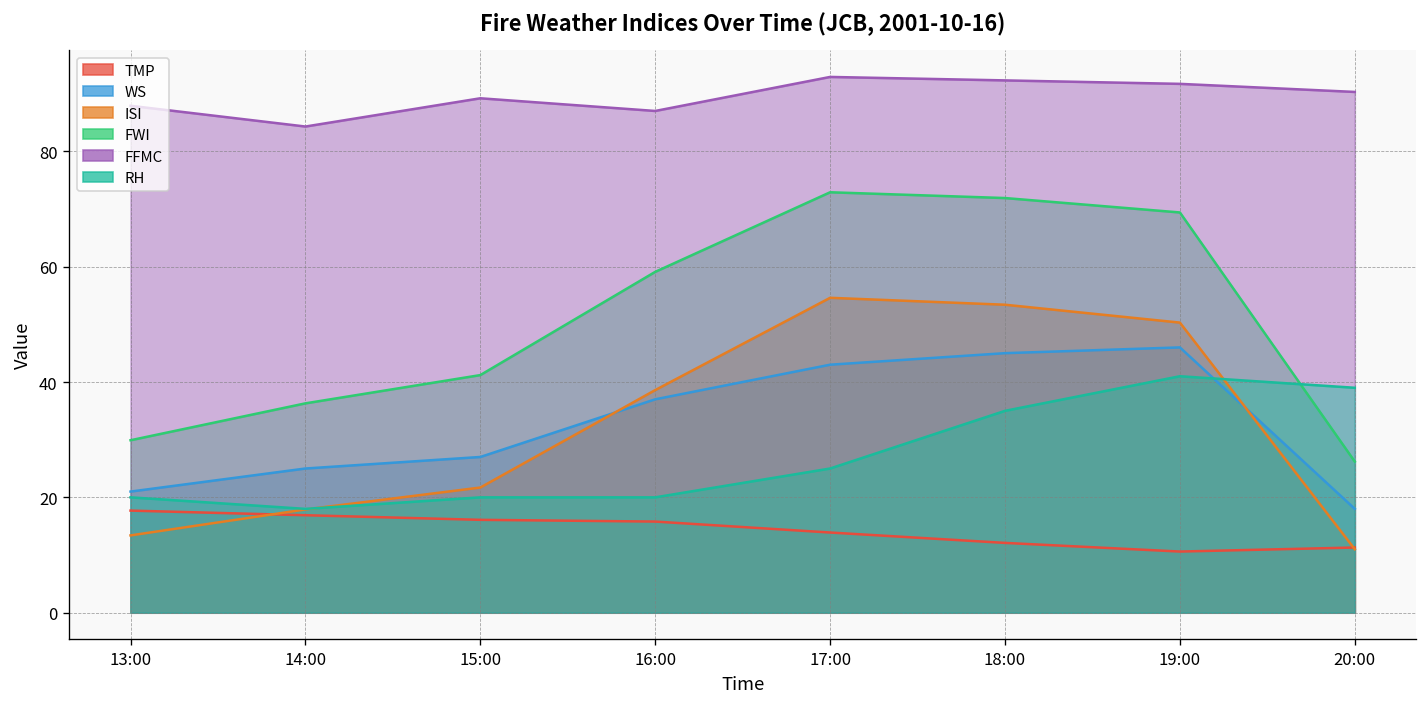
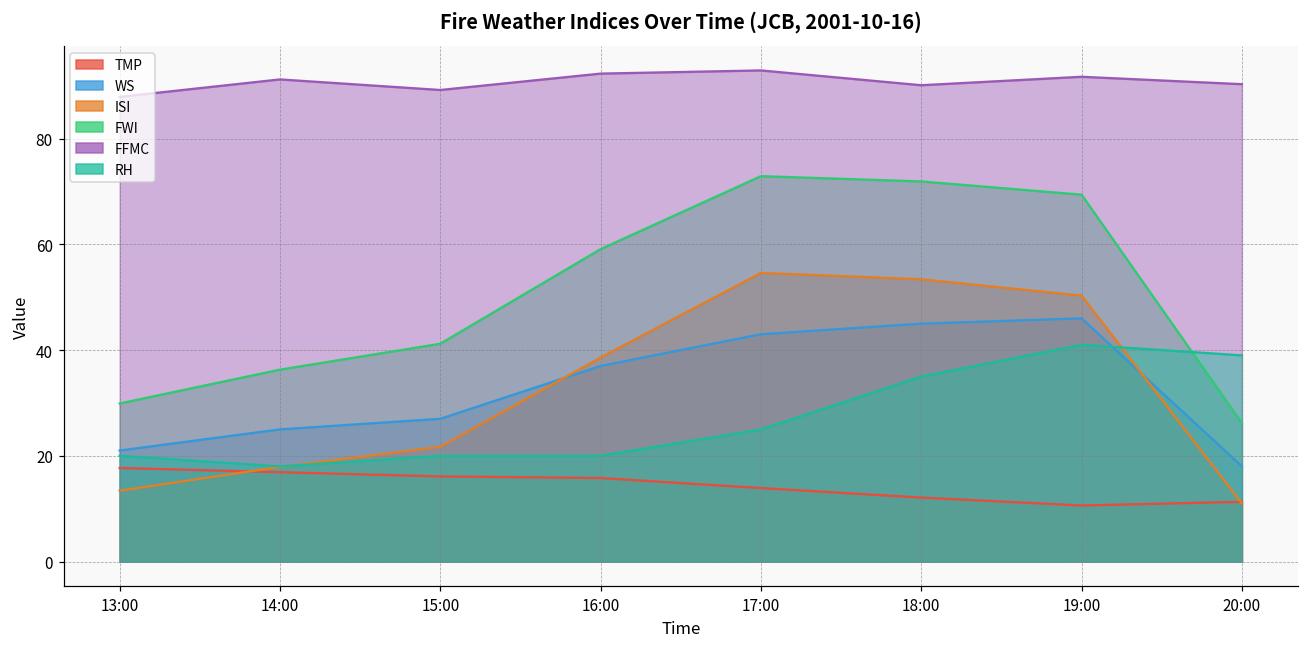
FFMC, 14:00: 84 -> 91
FFMC, 16:00: 87 -> 92
FFMC, 18:00: 92 -> 90
